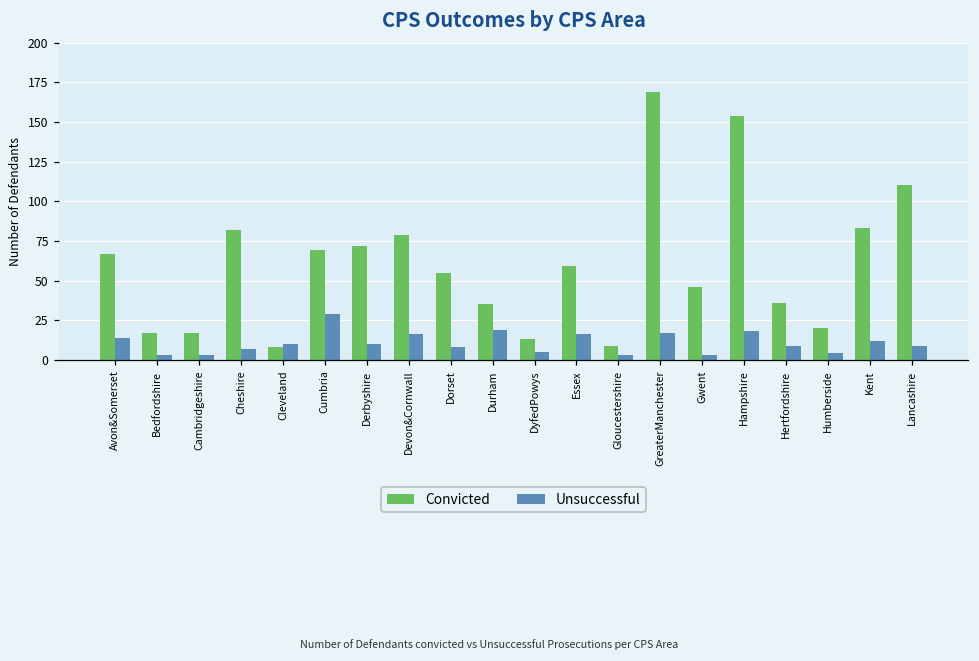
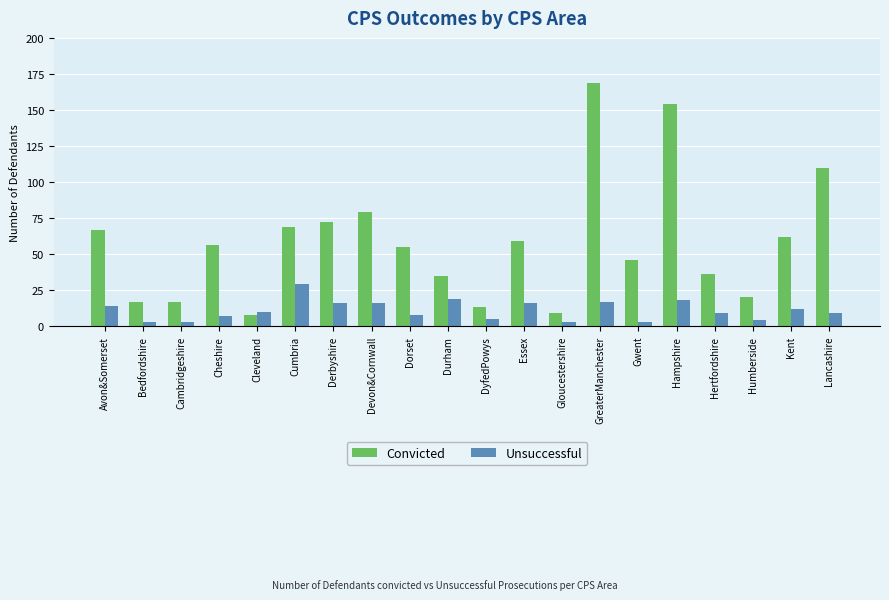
Convicted, Cheshire: 82 -> 56
Unsuccessful, Derbyshire: 10 -> 16
Convicted, Kent: 83 -> 62
